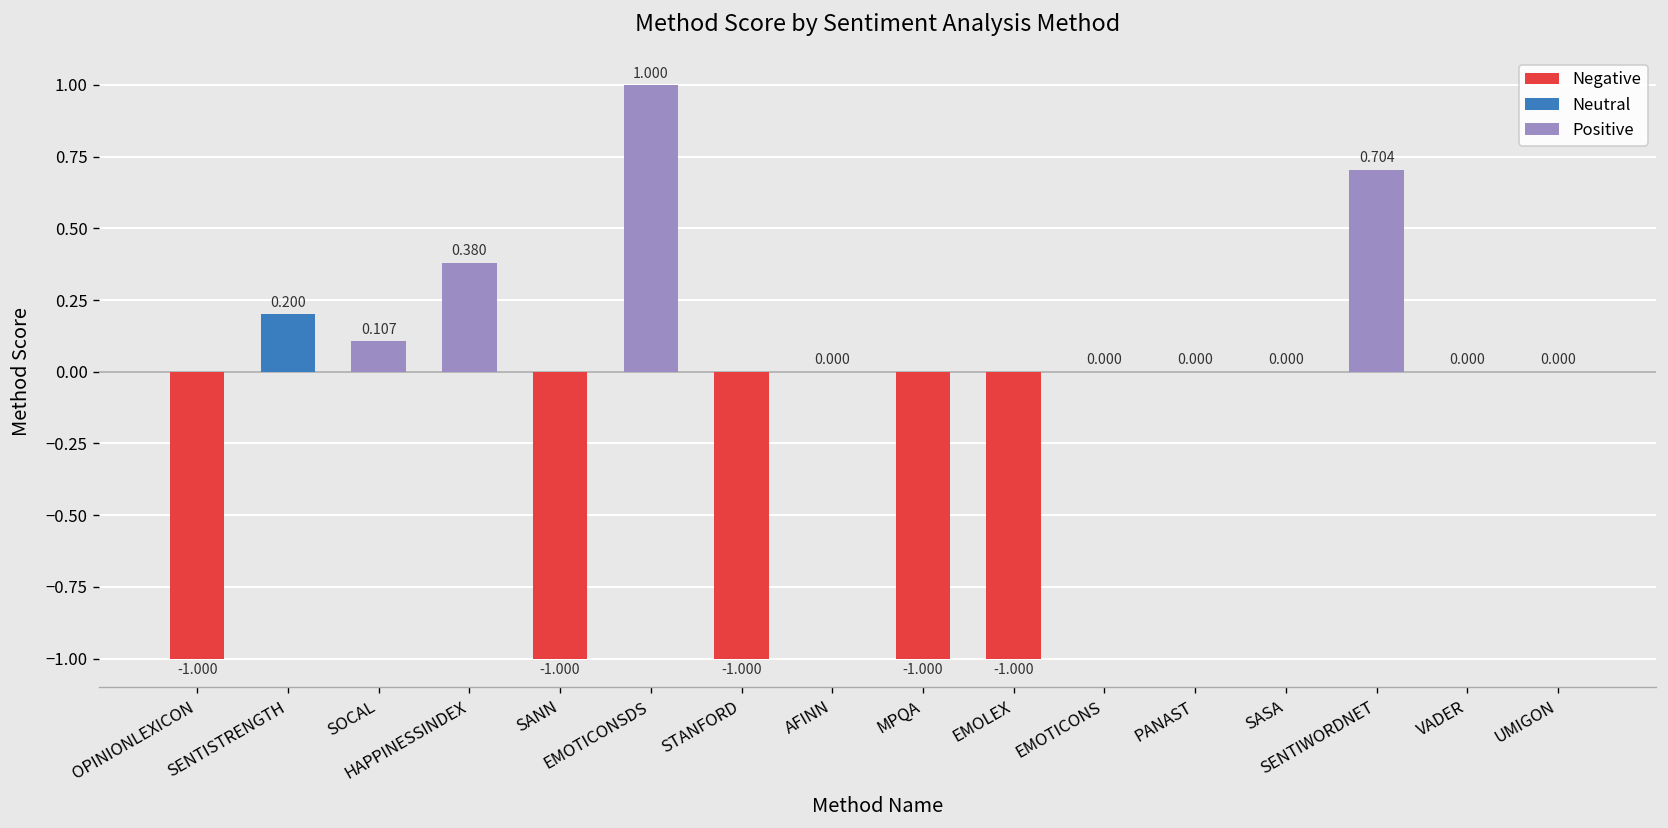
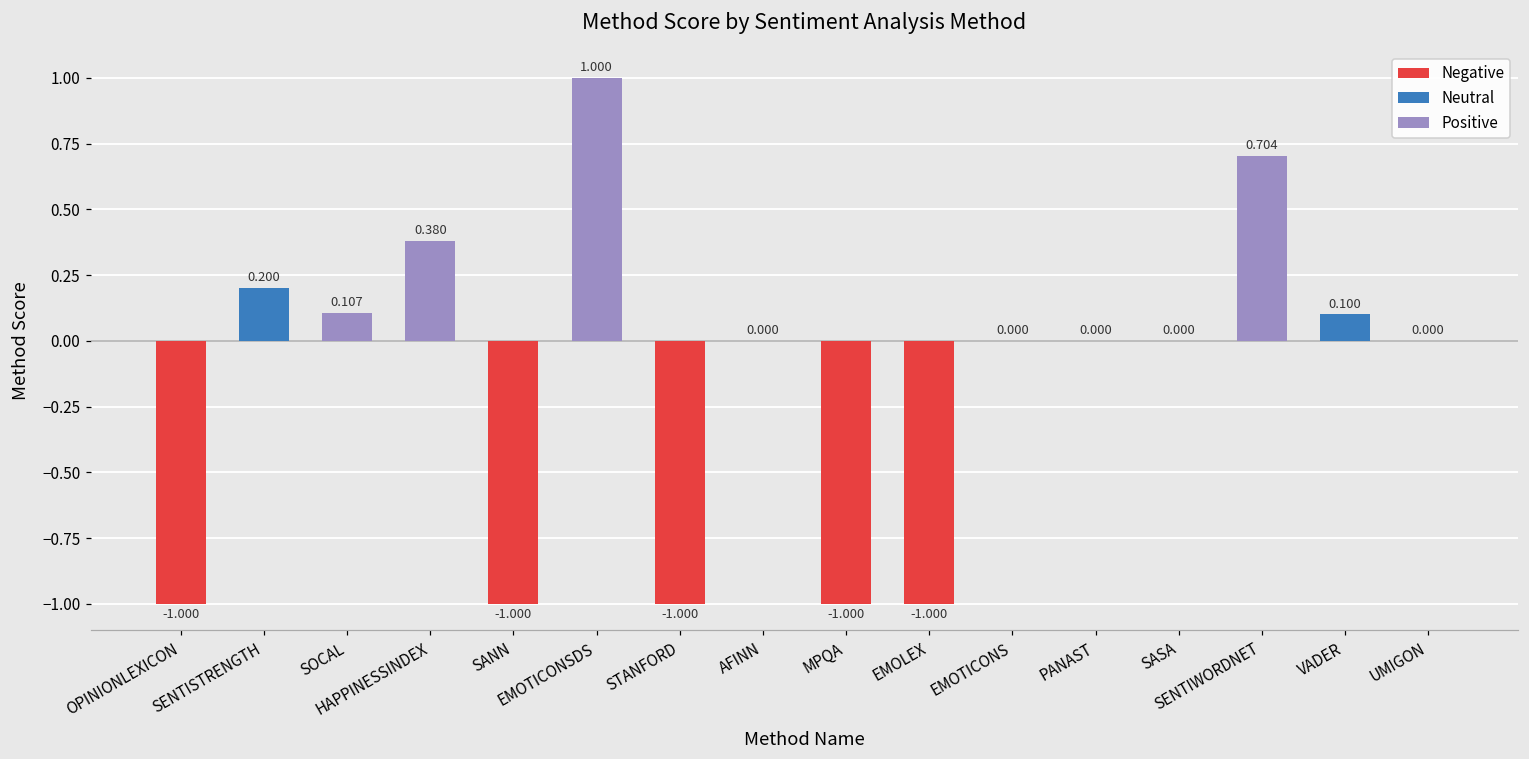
VADER: 0.000 -> 0.100
